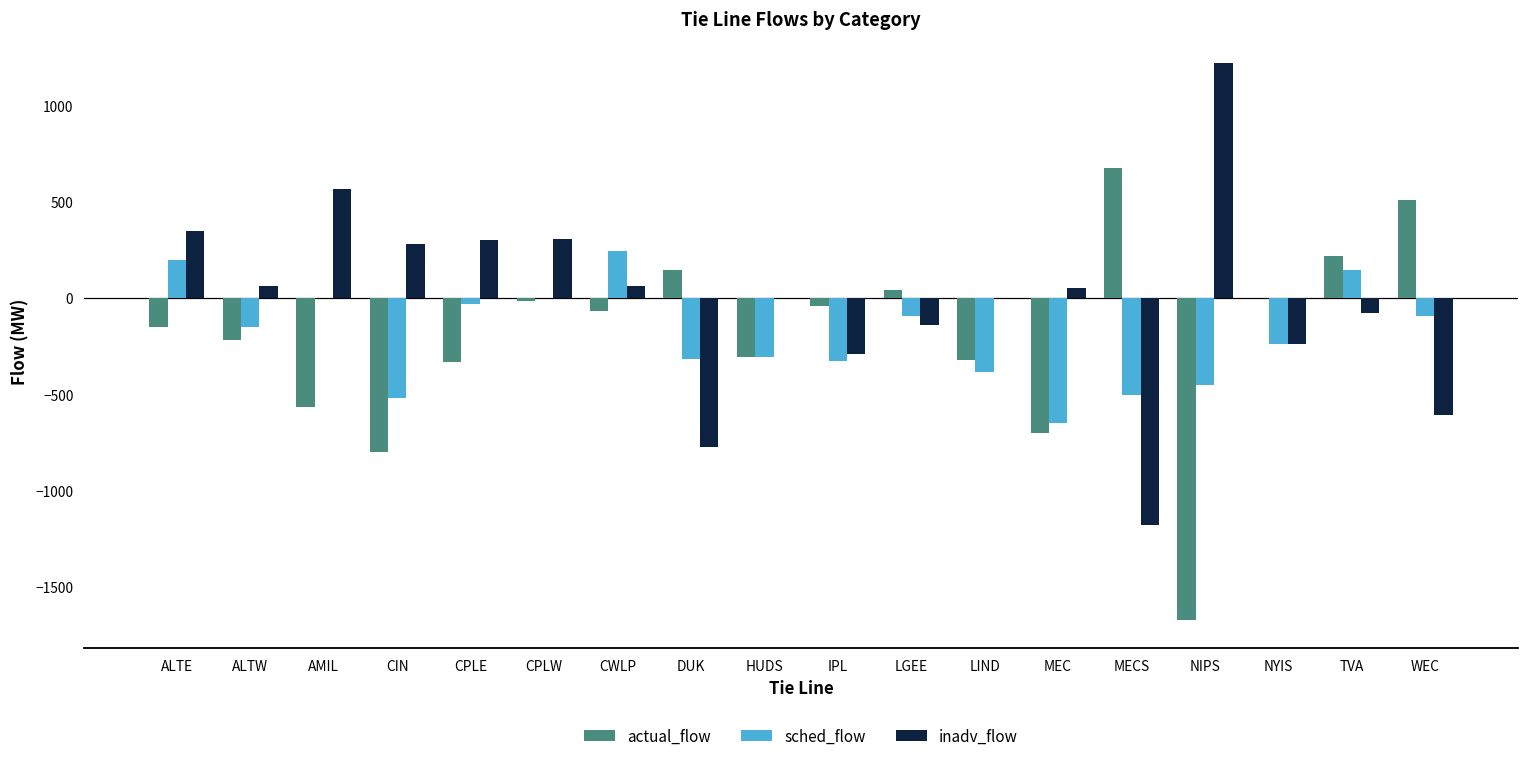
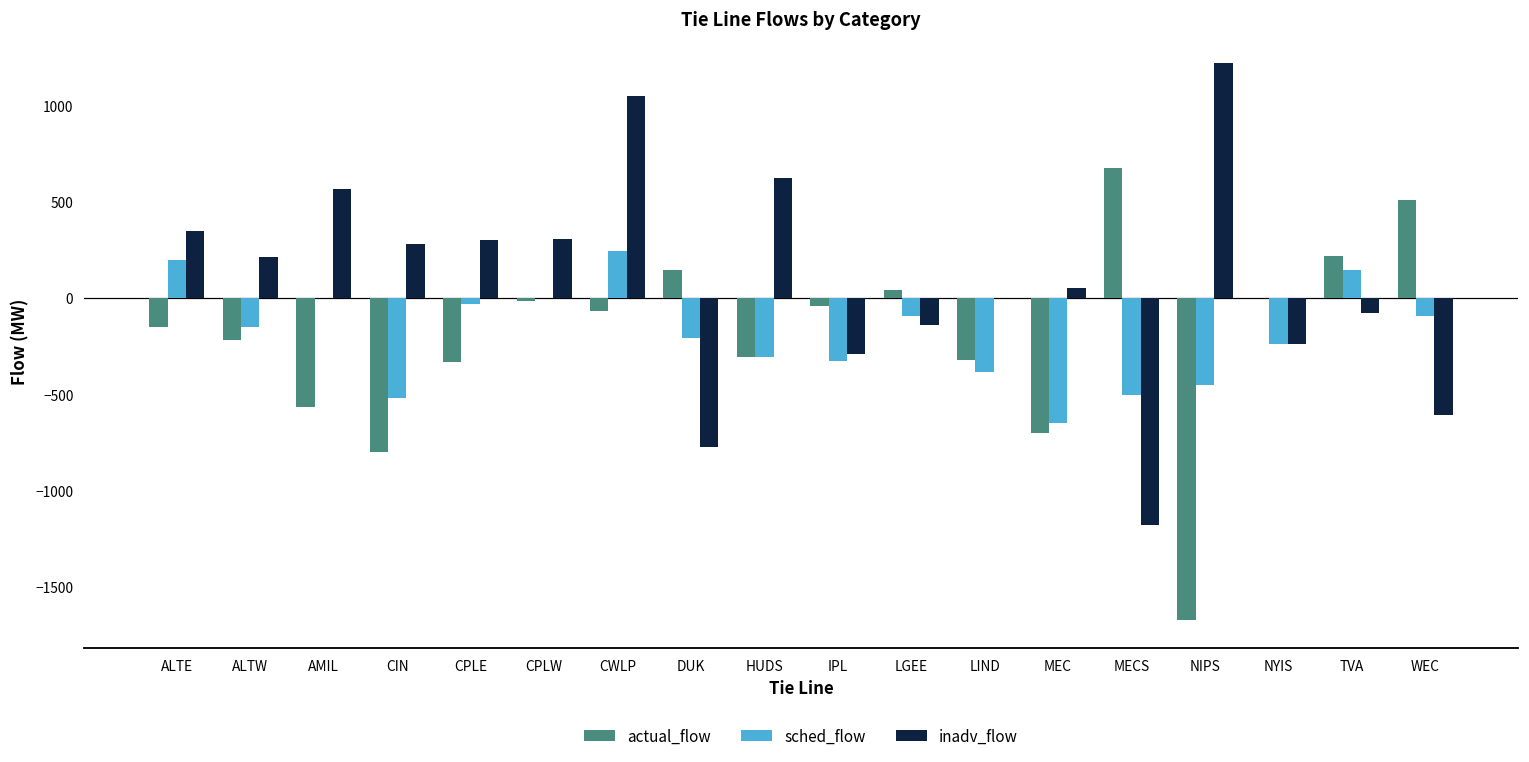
inadv_flow, ALTW: 70 -> 210
inadv_flow, CWLP: 70 -> 1050
sched_flow, DUK: -320 -> -210
inadv_flow, HUDS: 0 -> 630
